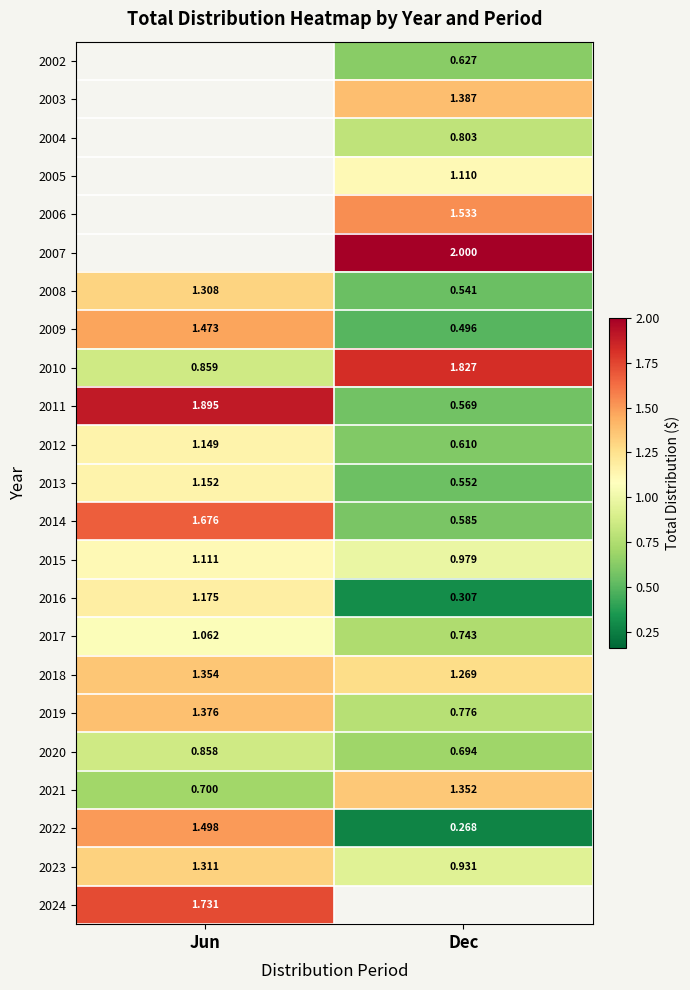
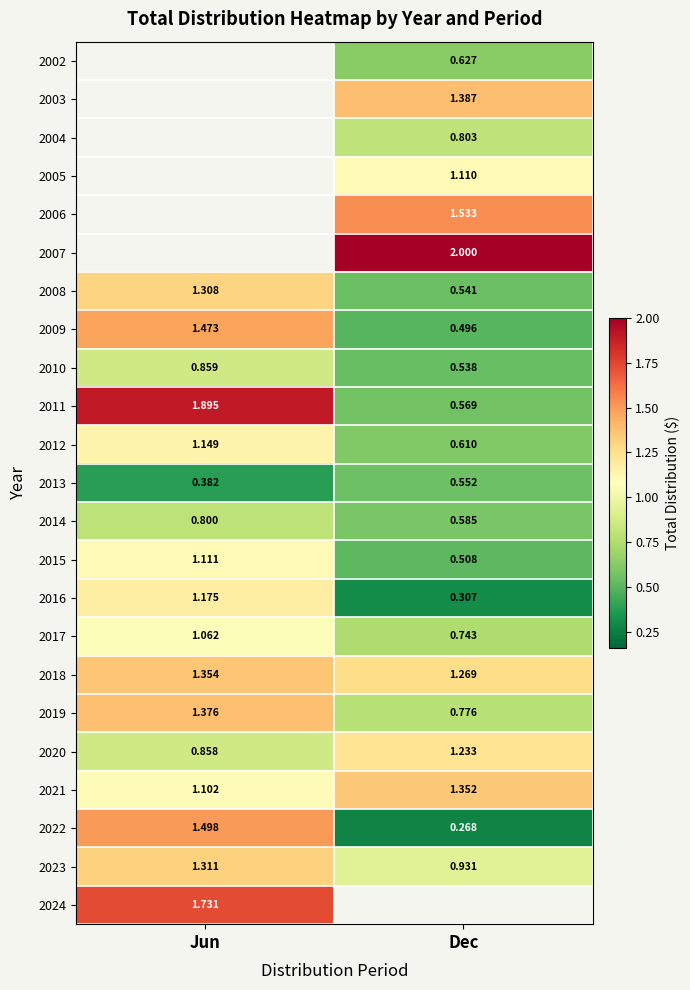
2010, Dec: 1.827 -> 0.538
2013, Jun: 1.152 -> 0.382
2014, Jun: 1.676 -> 0.800
2015, Dec: 0.979 -> 0.508
2020, Dec: 0.694 -> 1.233
2021, Jun: 0.700 -> 1.102
